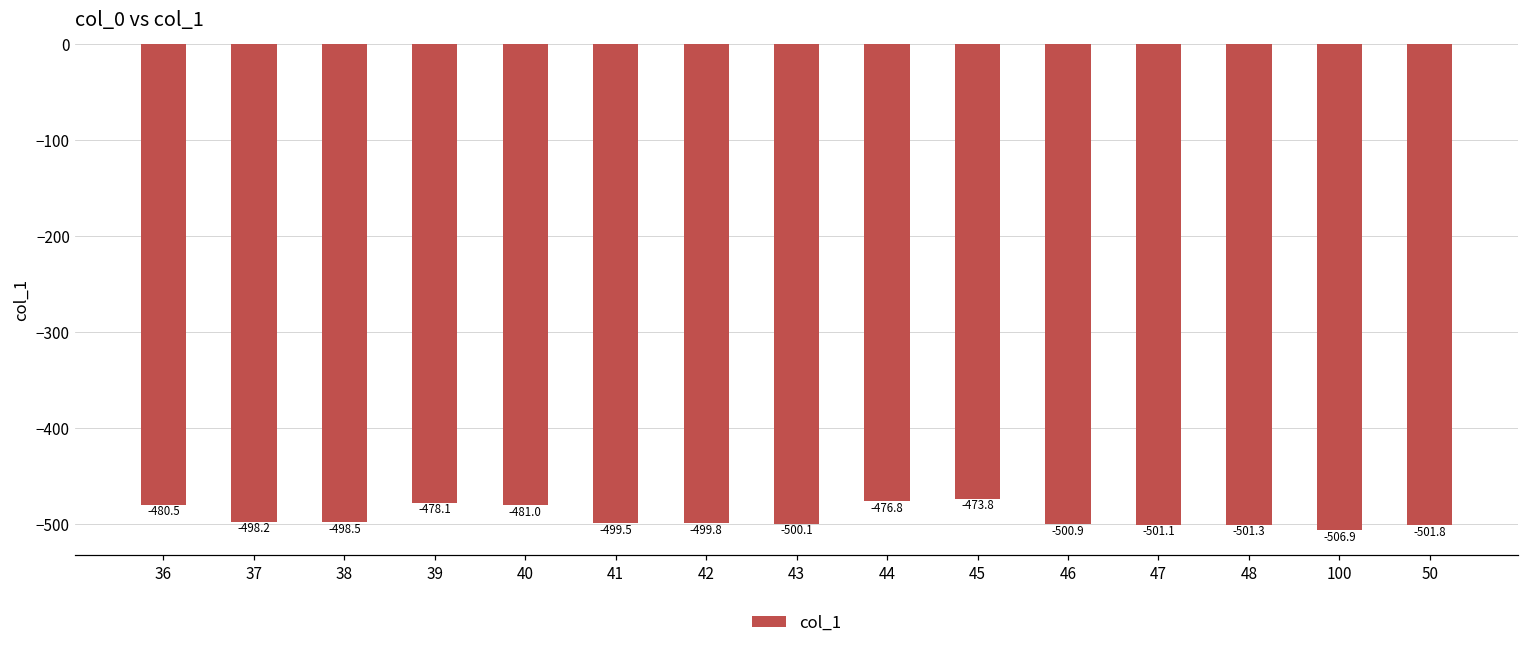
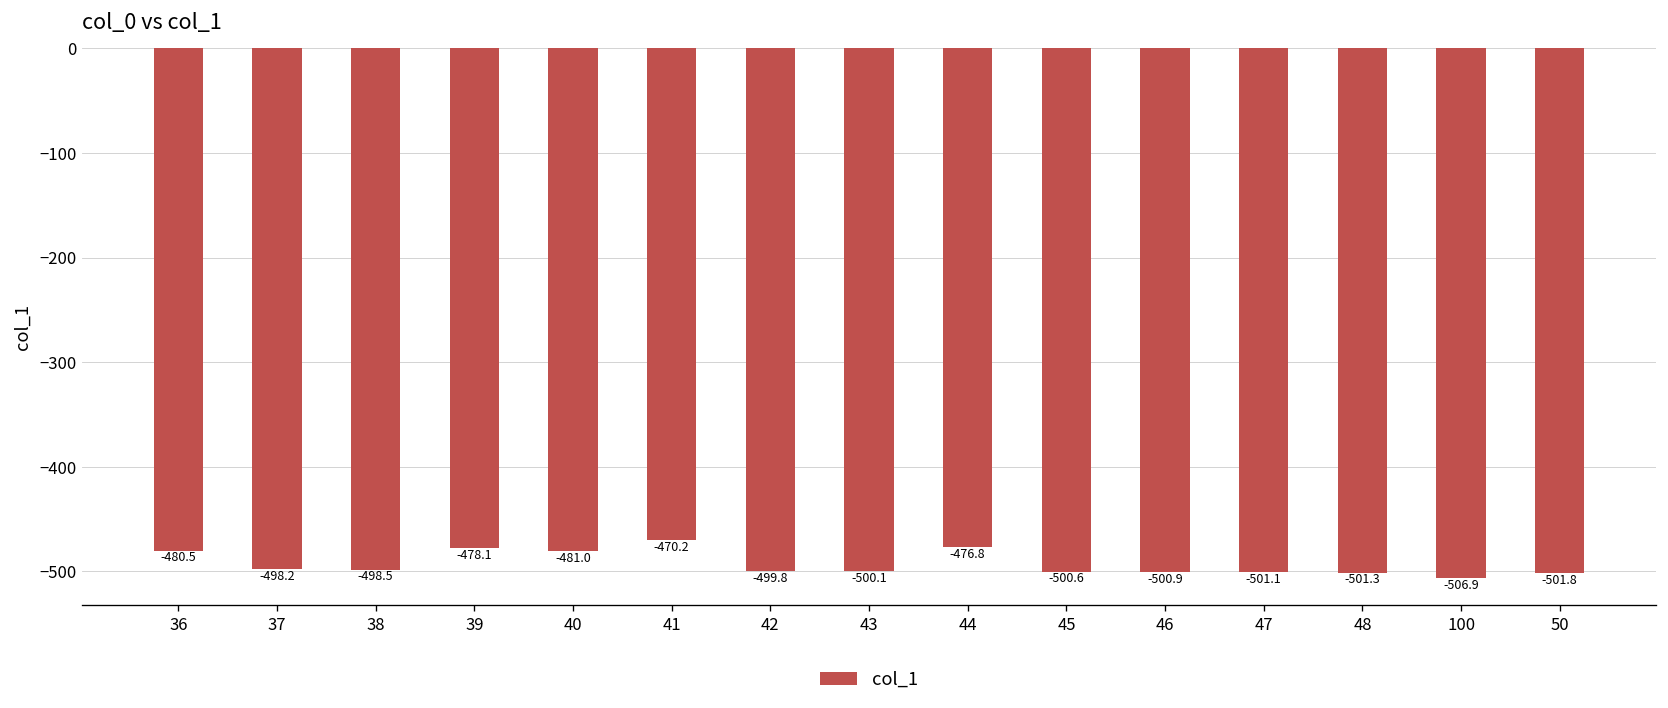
41: -499.5 -> -470.2
45: -473.8 -> -500.6
